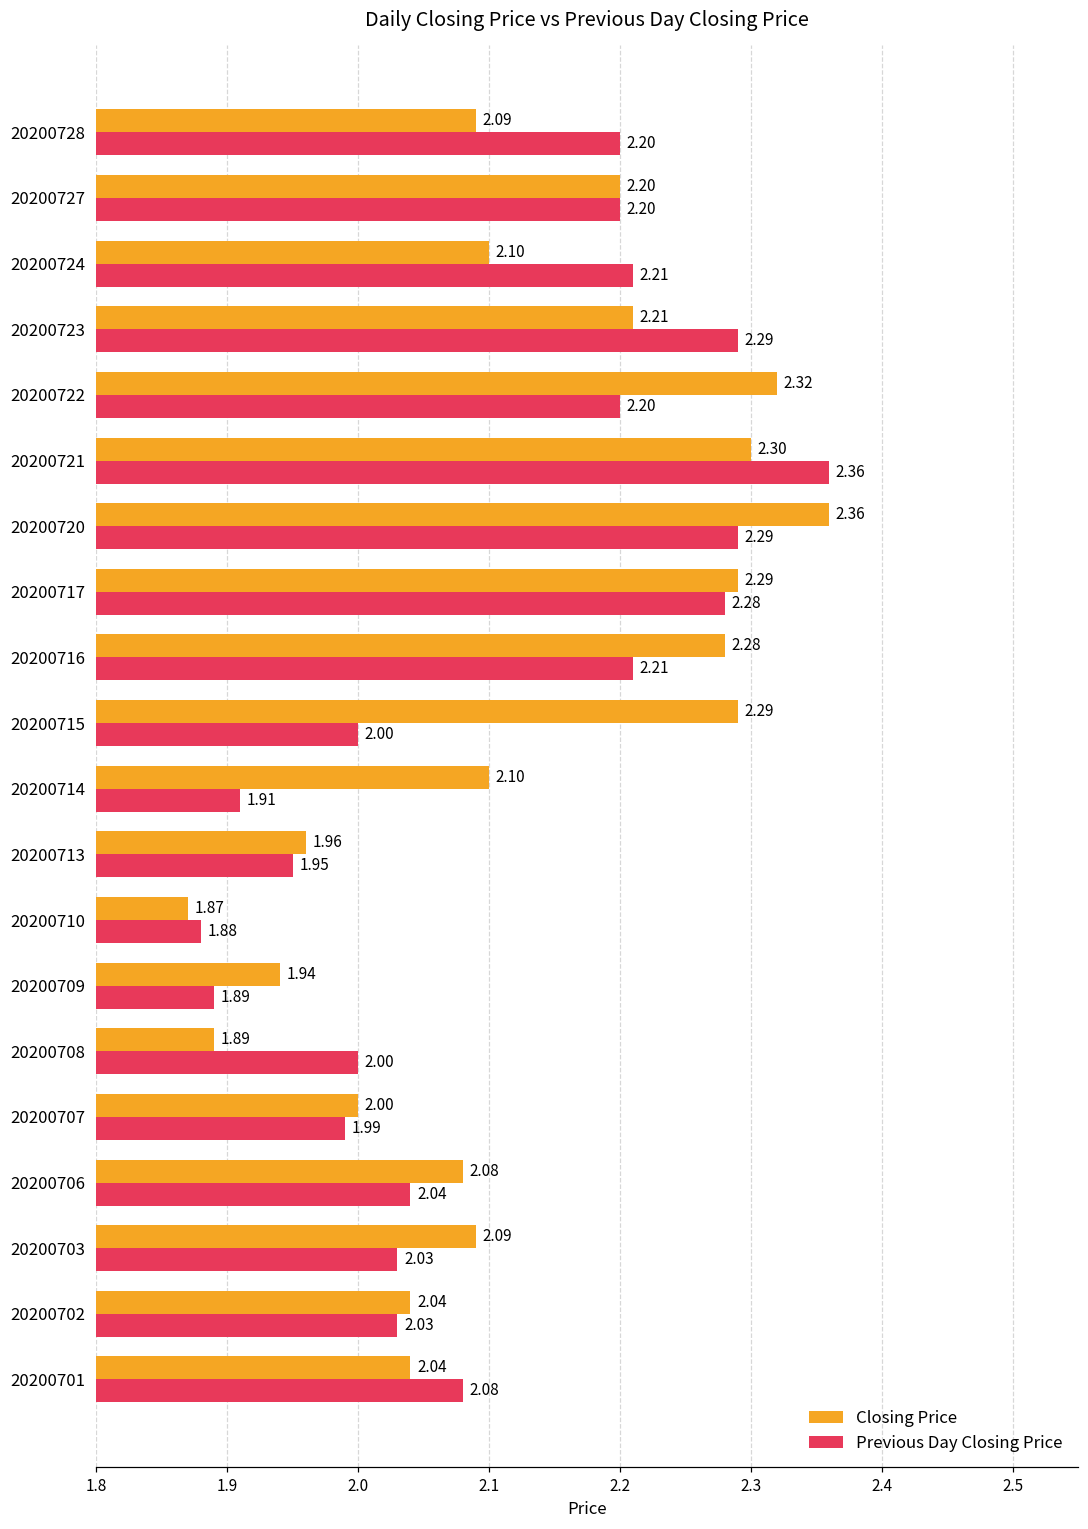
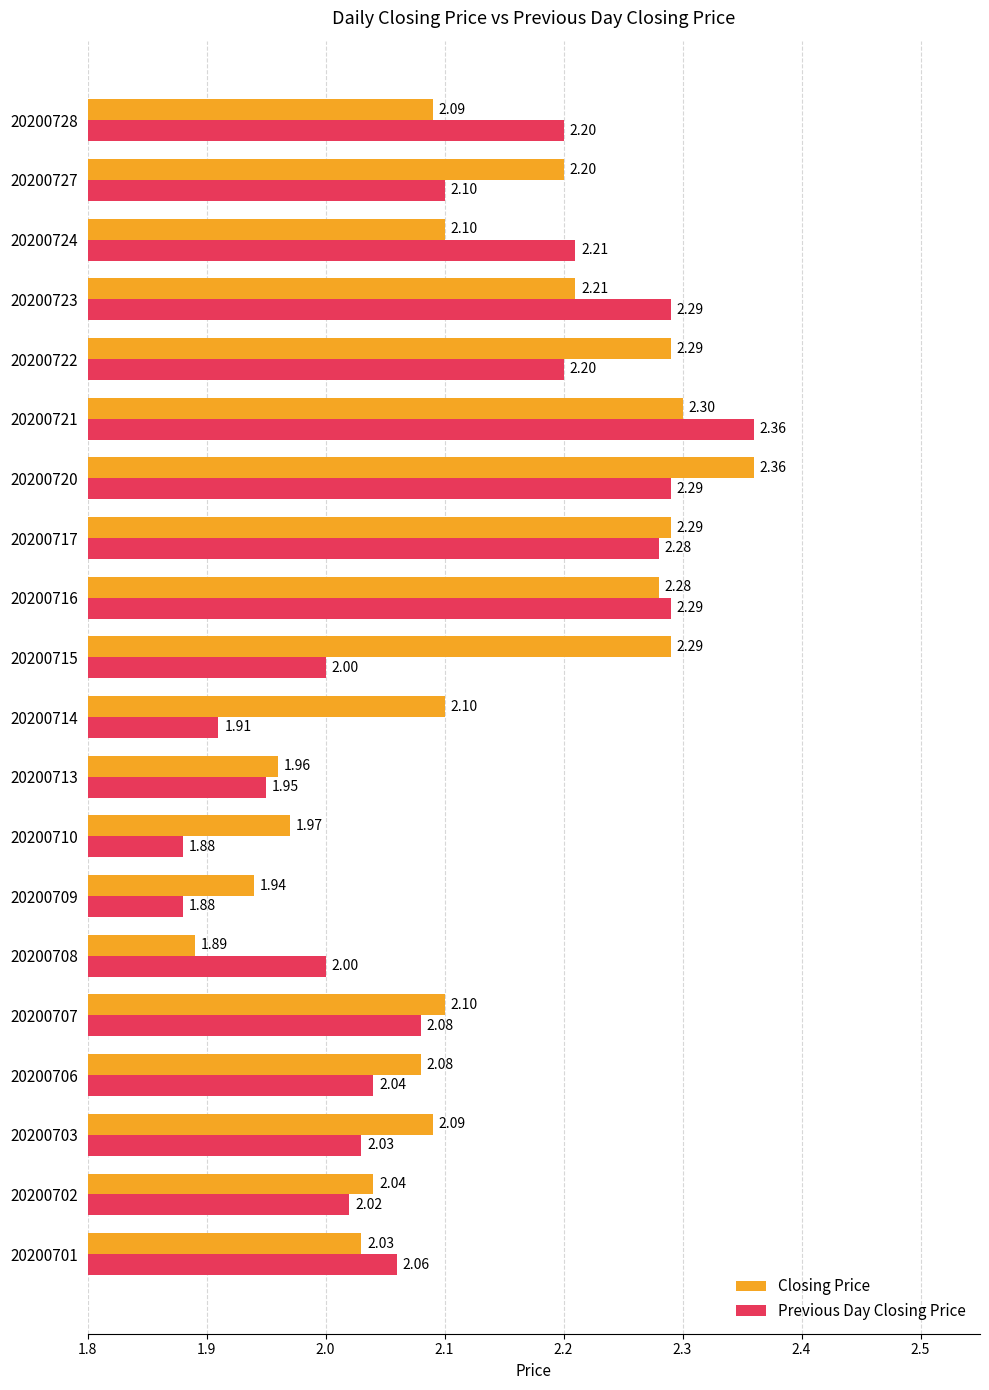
Previous Day Closing Price, 20200727: 2.20 -> 2.10
Closing Price, 20200722: 2.32 -> 2.29
Previous Day Closing Price, 20200716: 2.21 -> 2.29
Closing Price, 20200710: 1.87 -> 1.97
Previous Day Closing Price, 20200709: 1.89 -> 1.88
Closing Price, 20200707: 2.00 -> 2.10
Previous Day Closing Price, 20200707: 1.99 -> 2.08
Previous Day Closing Price, 20200702: 2.03 -> 2.02
Closing Price, 20200701: 2.04 -> 2.03
Previous Day Closing Price, 20200701: 2.08 -> 2.06
